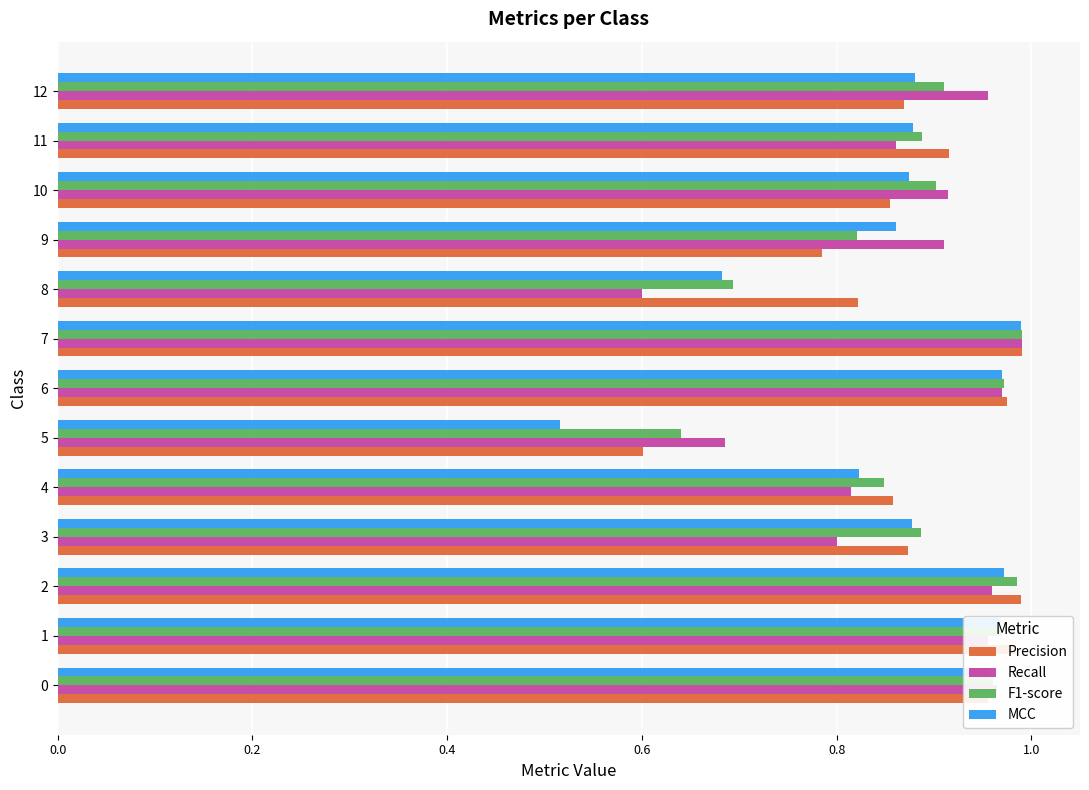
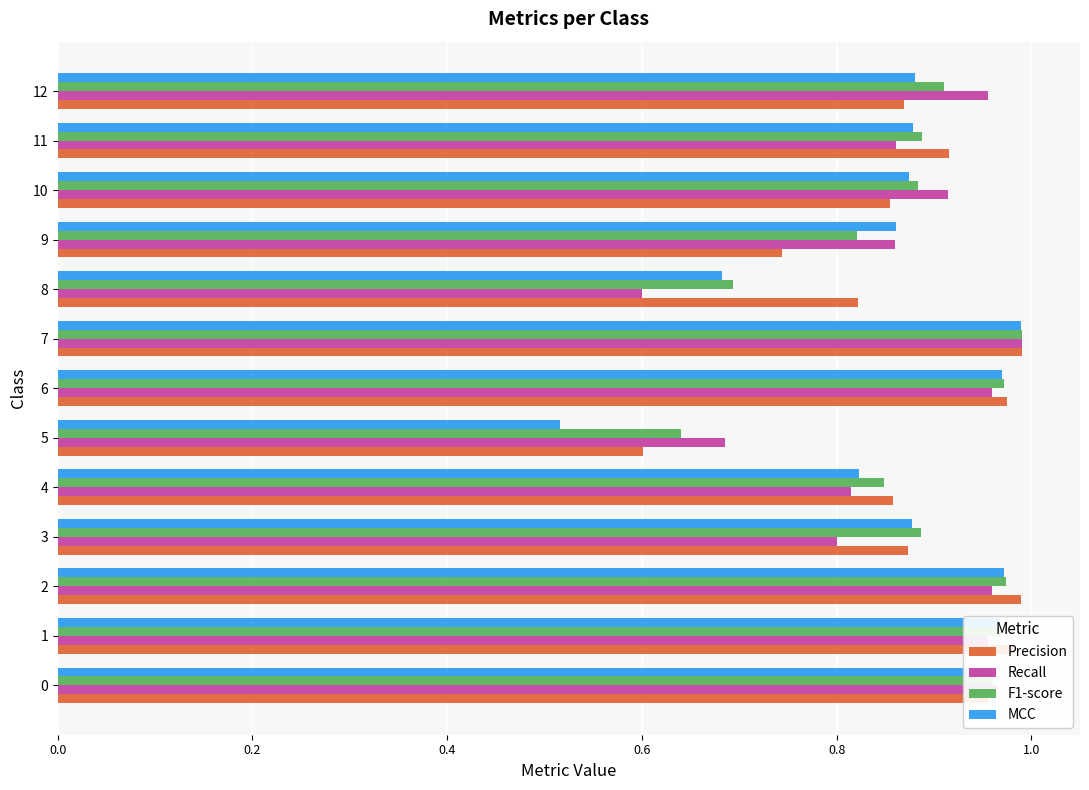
F1-score, 10: 0.90 -> 0.88
Recall, 9: 0.91 -> 0.86
Precision, 9: 0.79 -> 0.74
Recall, 6: 0.97 -> 0.96
F1-score, 2: 0.98 -> 0.97
